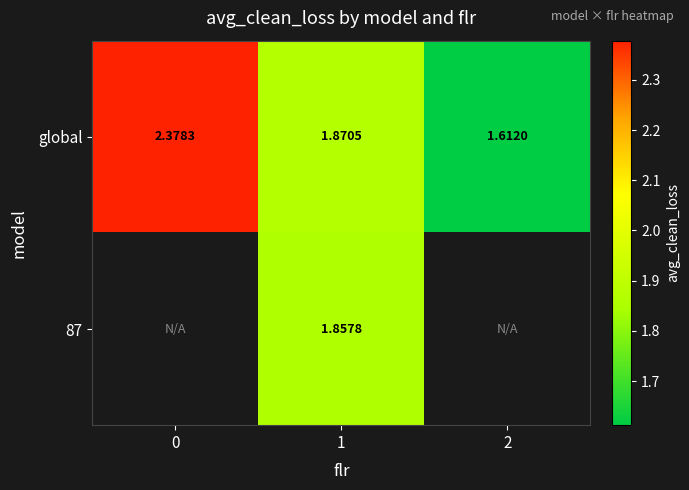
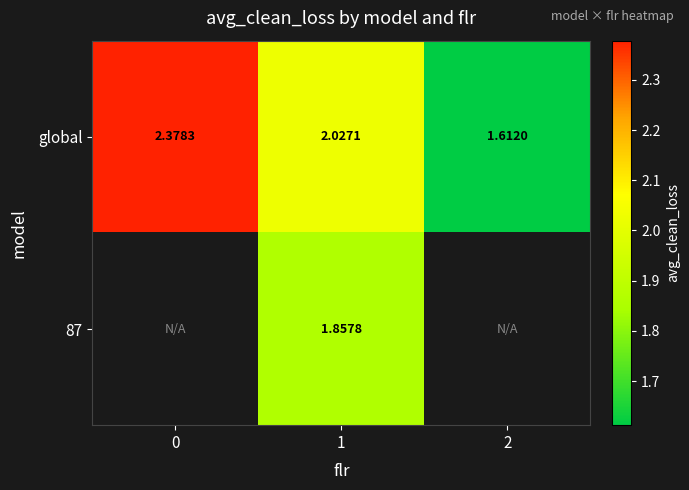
global, 1: 1.8705 -> 2.0271
